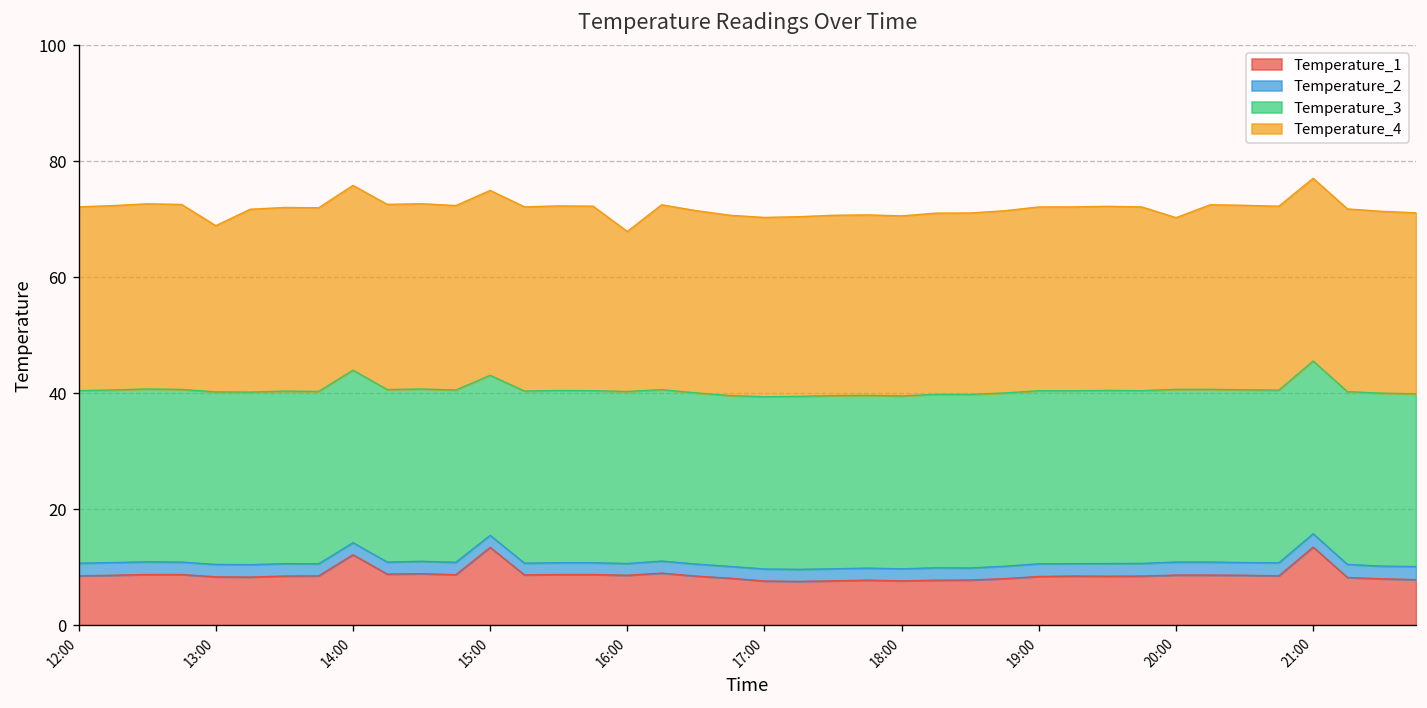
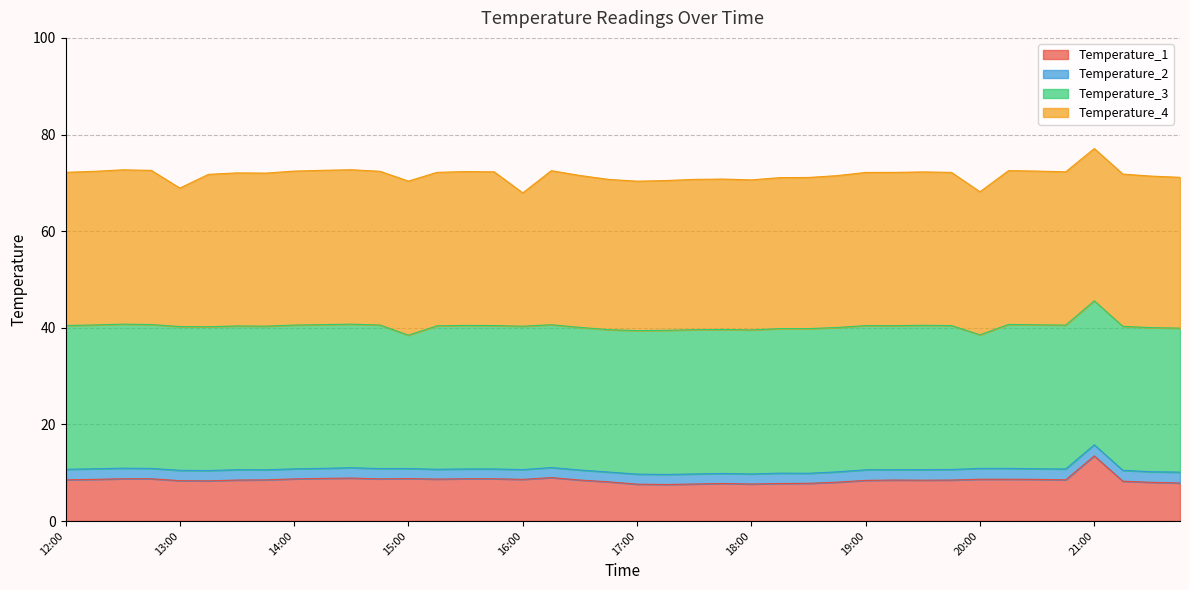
Temperature_1, 14:00: 12 -> 9
Temperature_1, 15:00: 13 -> 9
Temperature_3, 20:00: 30 -> 28
